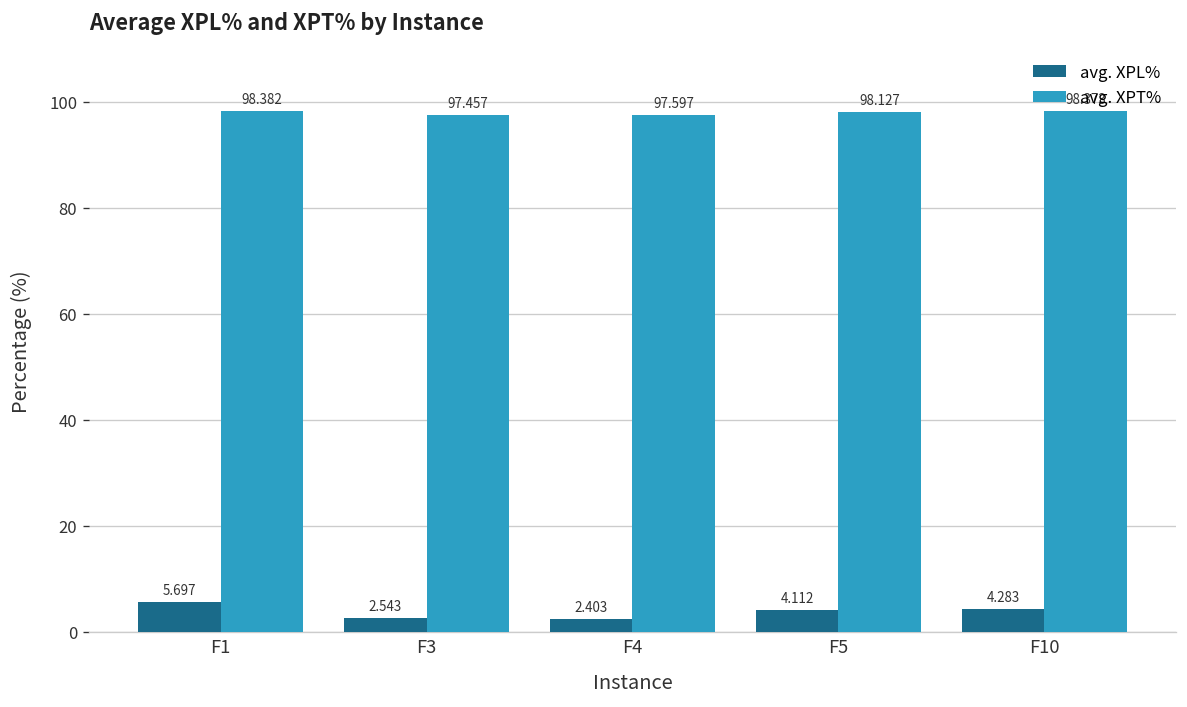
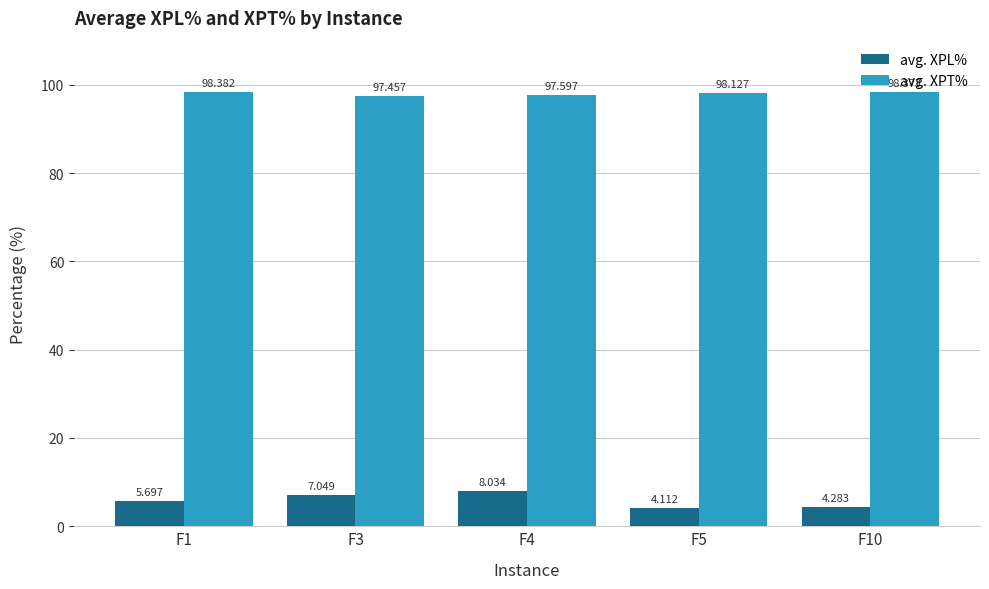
avg. XPL%, F3: 2.543 -> 7.049
avg. XPL%, F4: 2.403 -> 8.034
